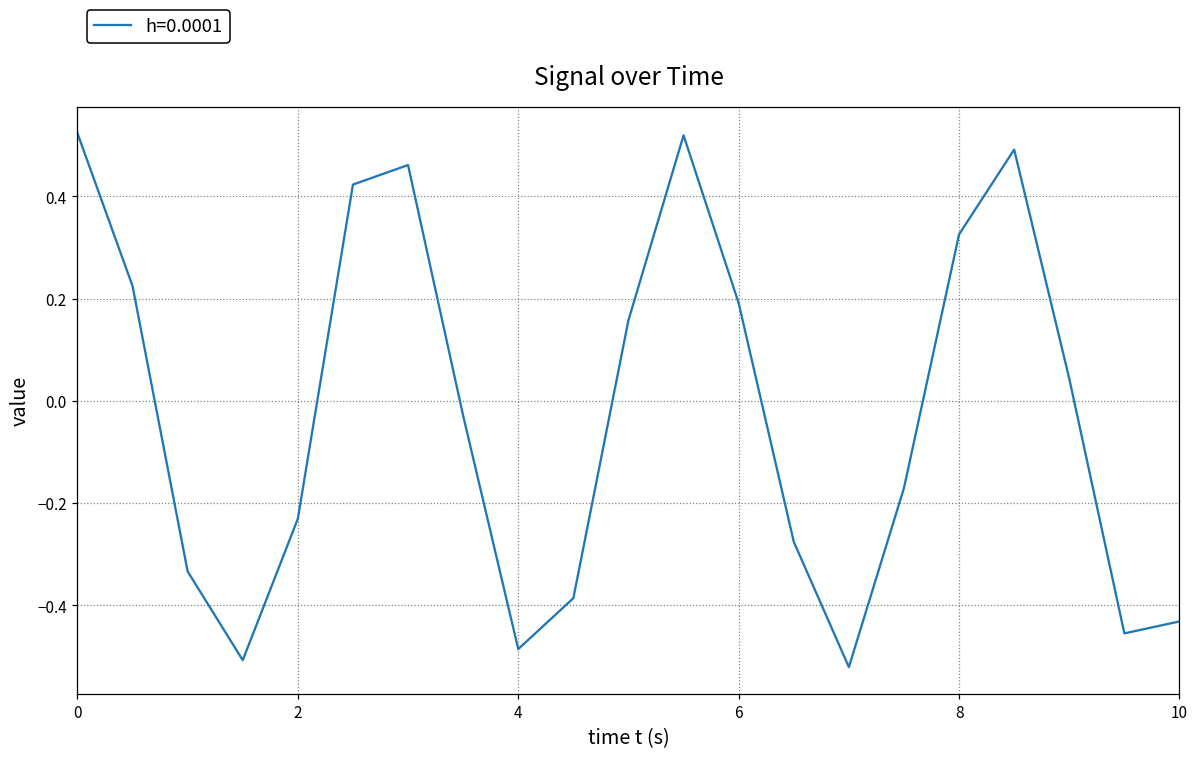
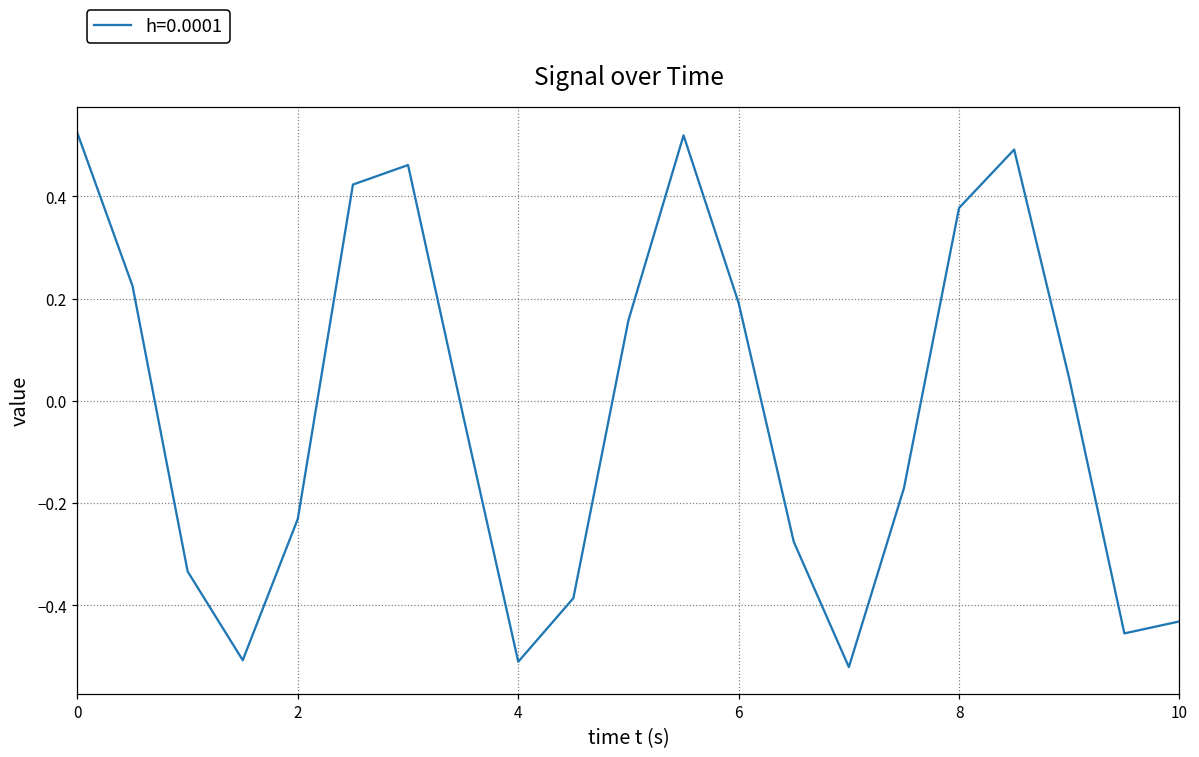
4: -0.49 -> -0.51
8: 0.33 -> 0.38
